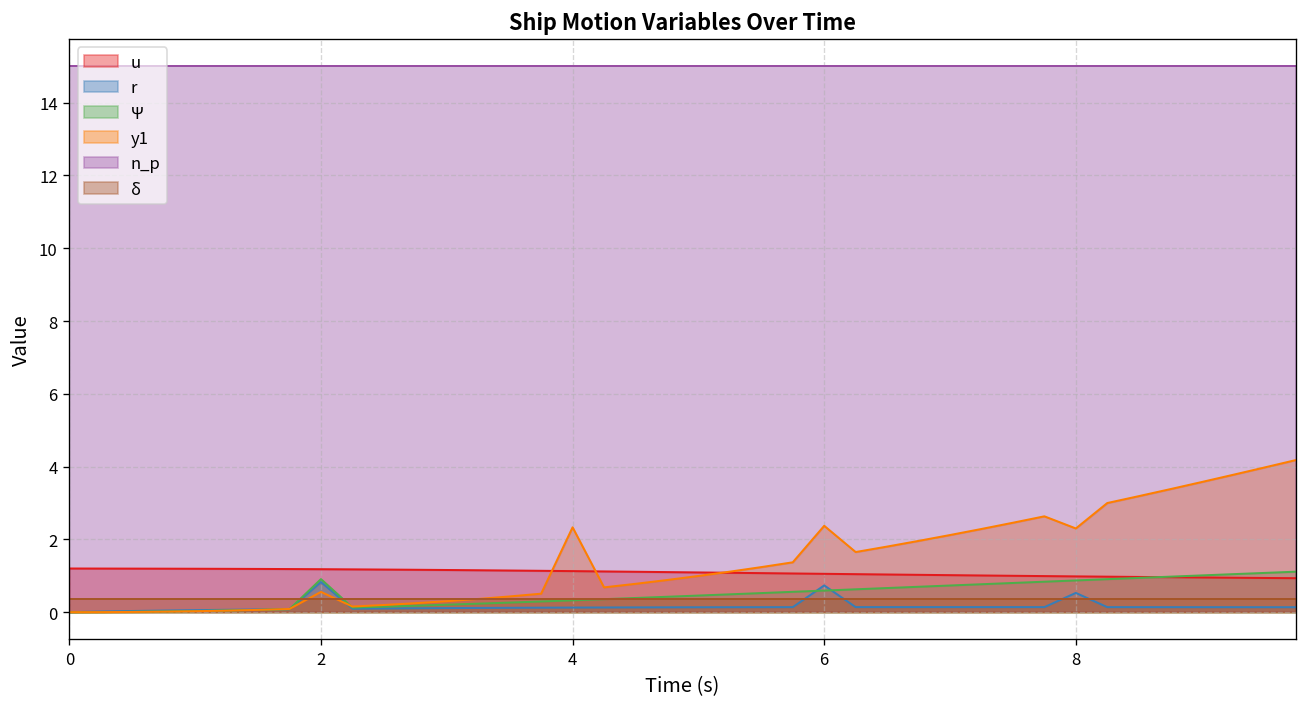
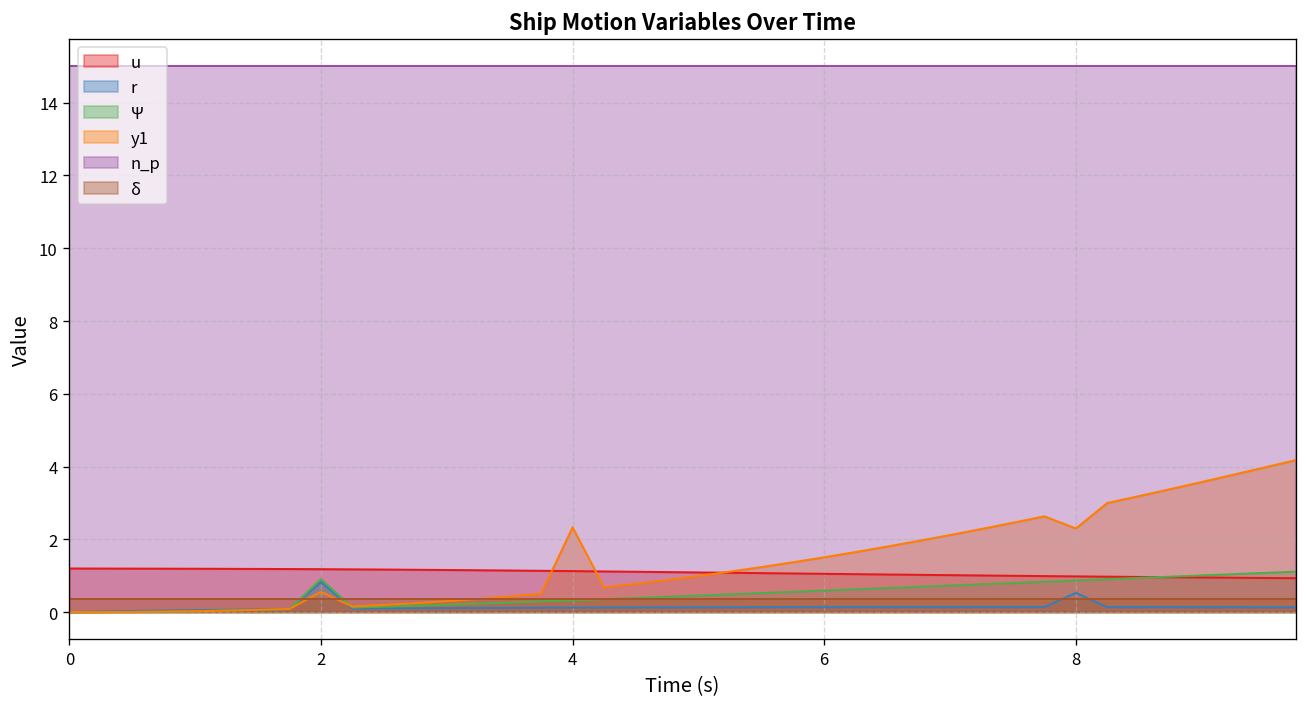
r, 6: 0.7 -> 0.1
y1, 6: 2.4 -> 1.5
